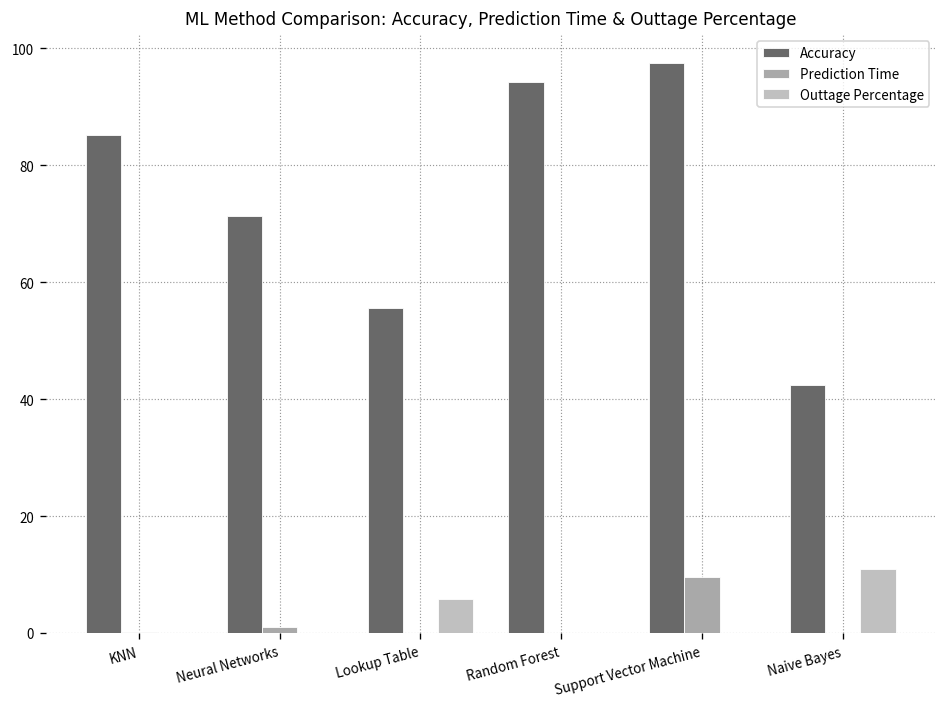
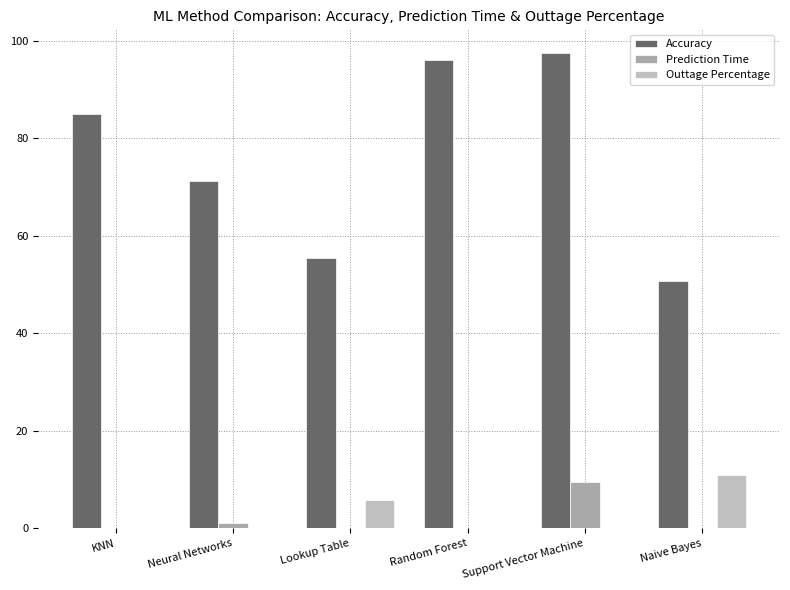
Accuracy, Random Forest: 94 -> 96
Accuracy, Naive Bayes: 42 -> 51
